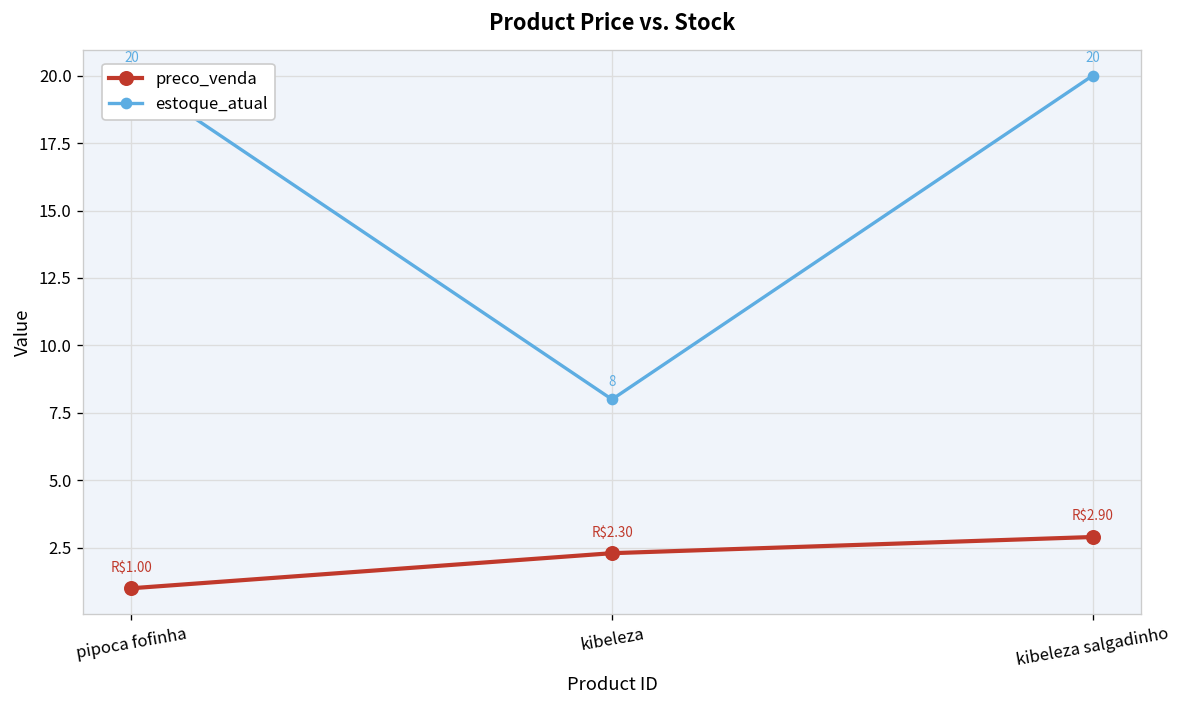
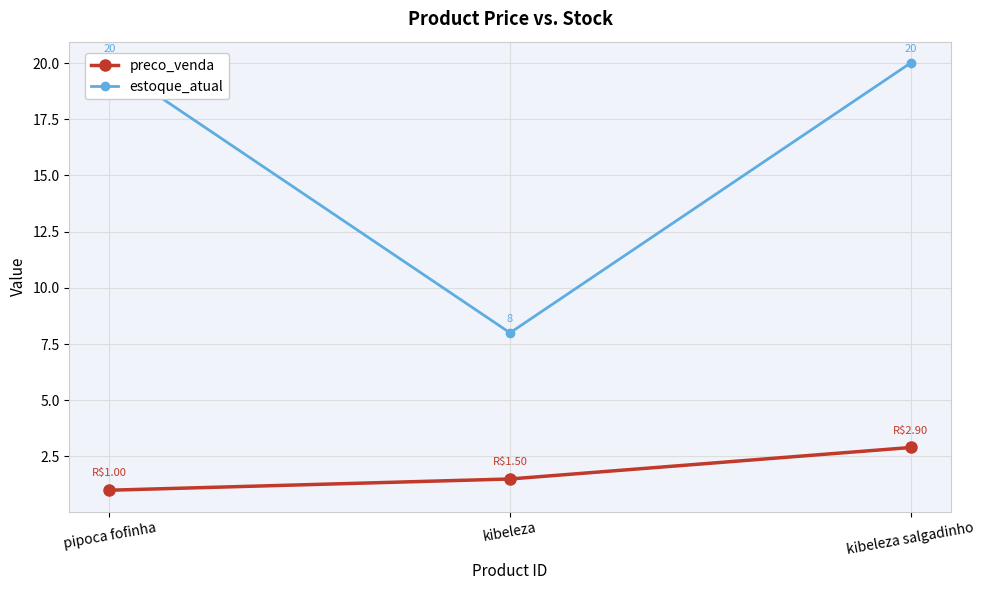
preco_venda, kibeleza: $2.30 -> $1.50
